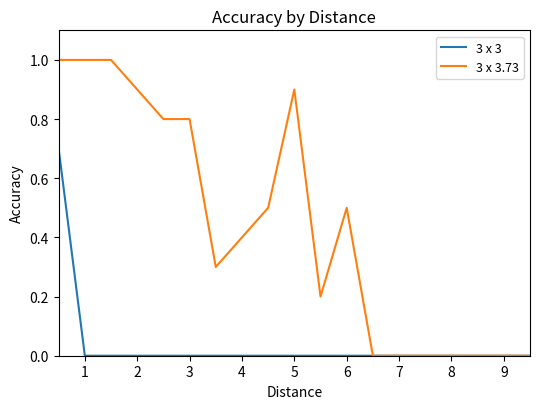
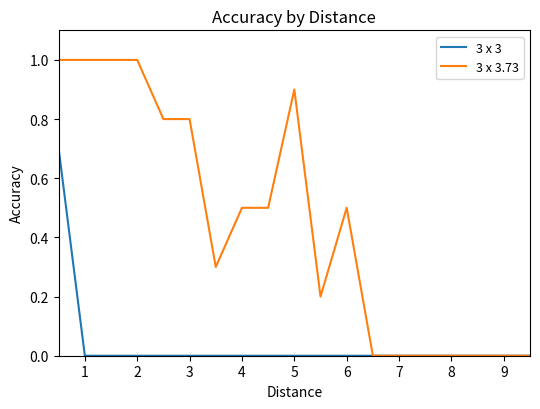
3 x 3.73, 2: 0.9 -> 1.0
3 x 3.73, 4: 0.4 -> 0.5
